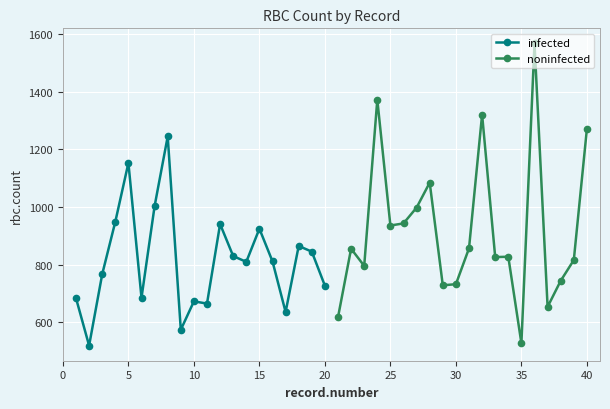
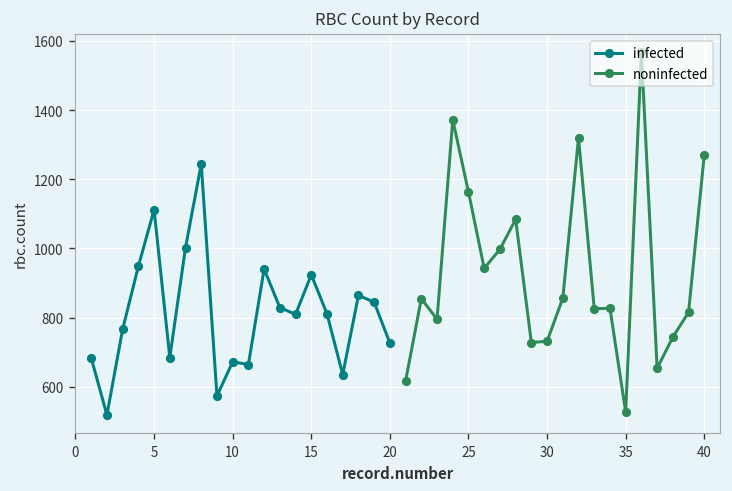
infected, 5: 1150 -> 1110
noninfected, 25: 940 -> 1160
